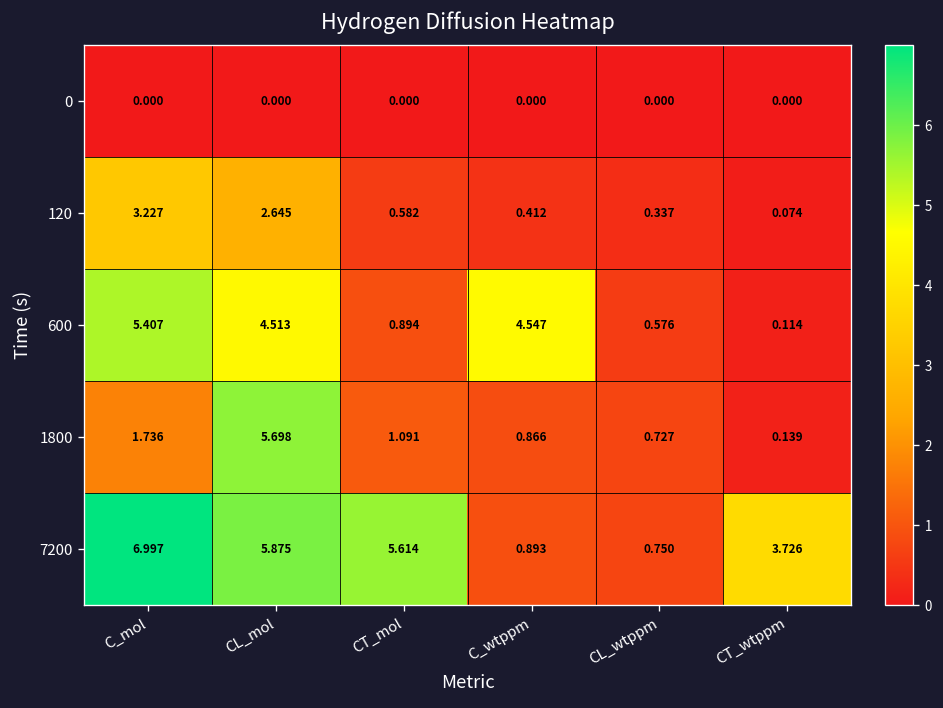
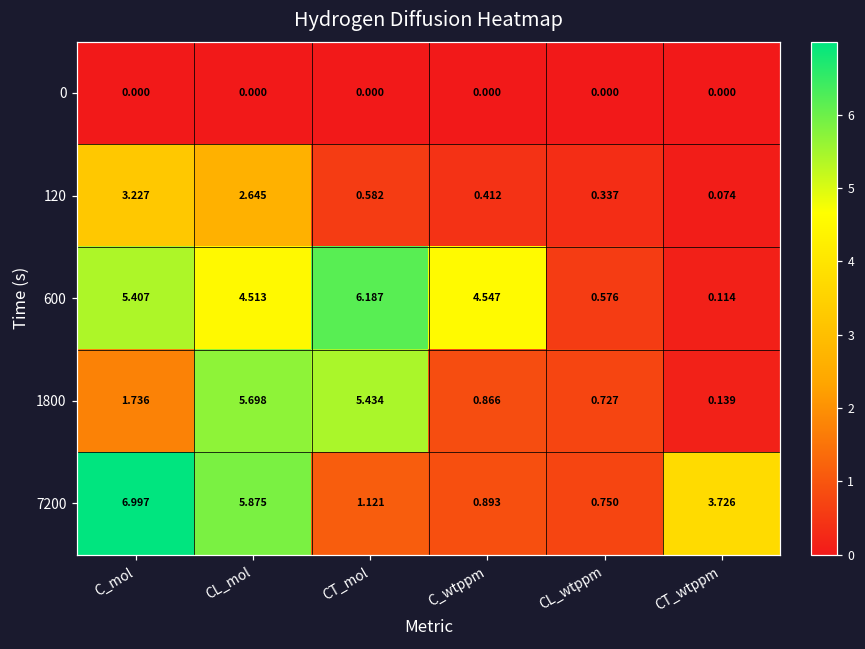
600, CT_mol: 0.894 -> 6.187
1800, CT_mol: 1.091 -> 5.434
7200, CT_mol: 5.614 -> 1.121
